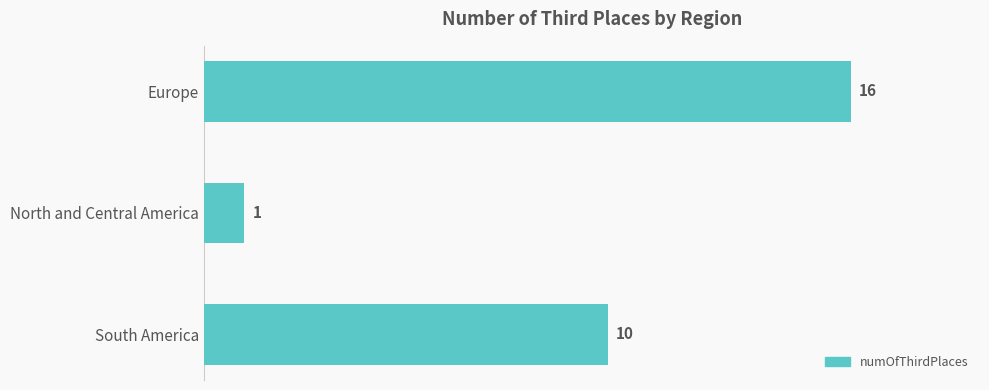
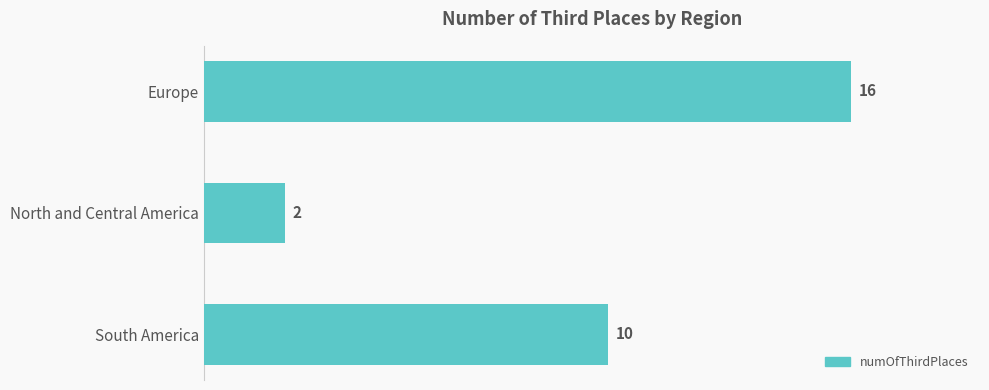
North and Central America: 1 -> 2
